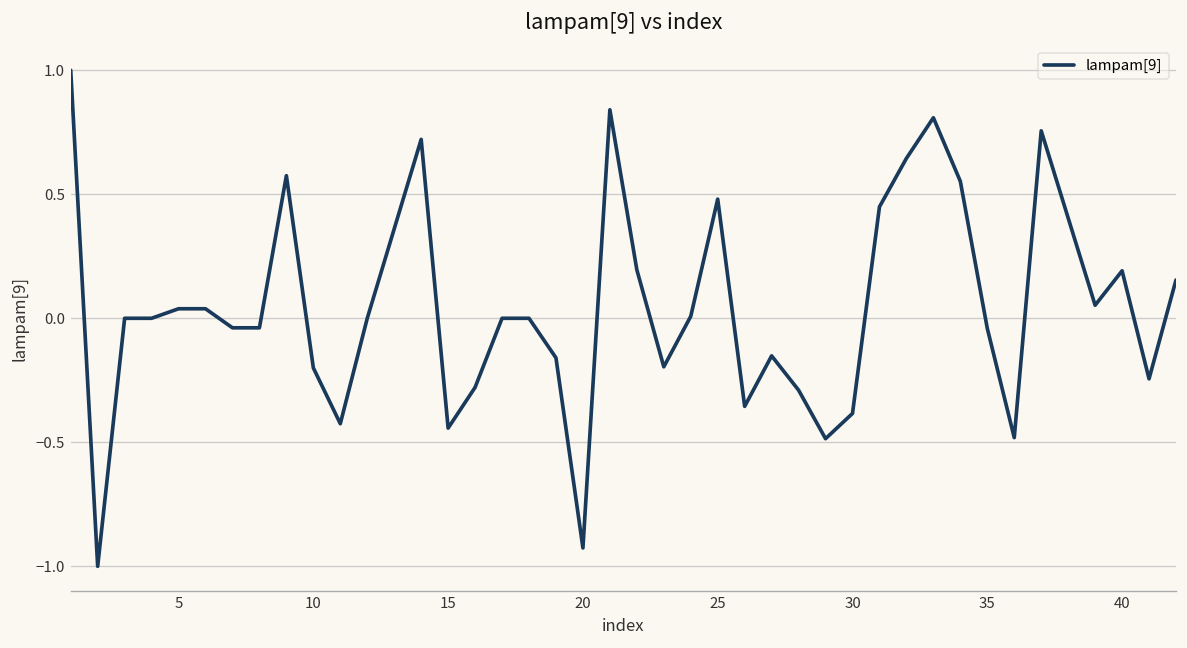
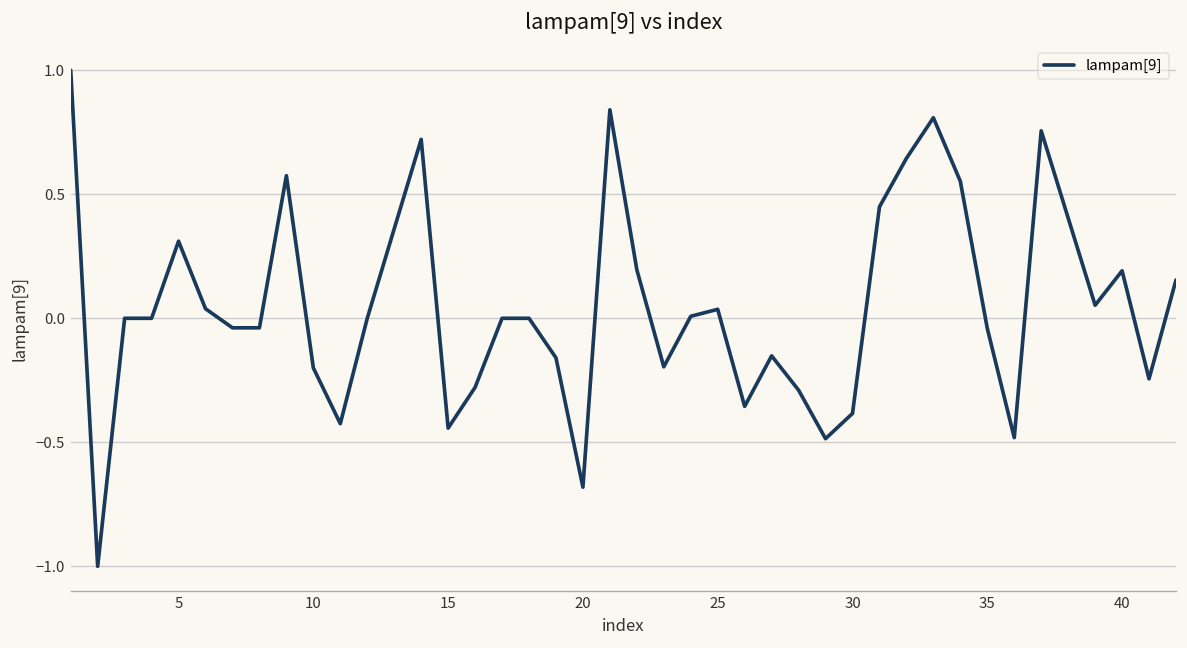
5: 0.04 -> 0.31
20: -0.93 -> -0.68
25: 0.48 -> 0.04
